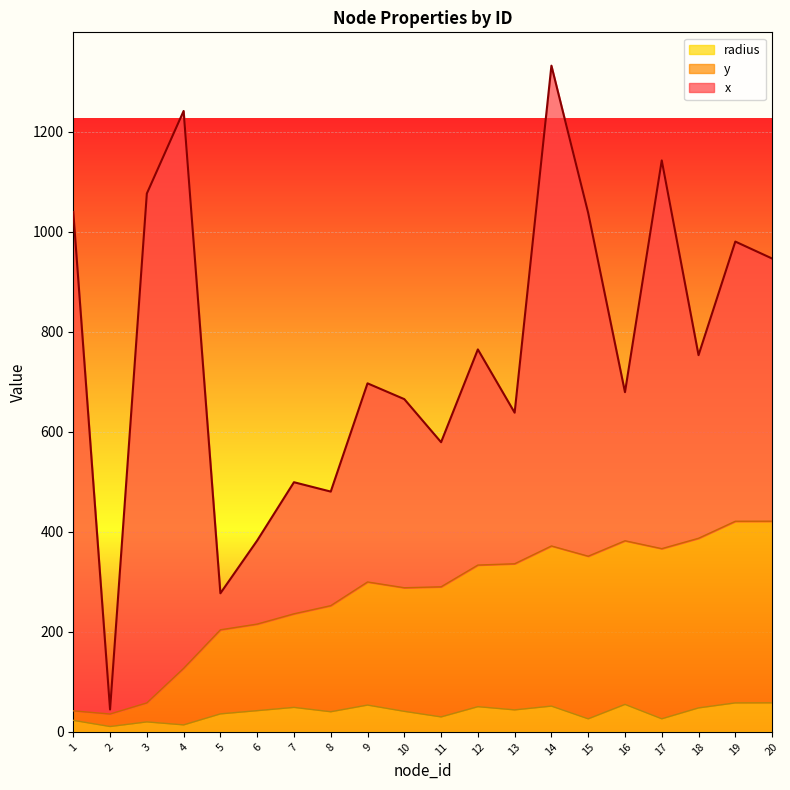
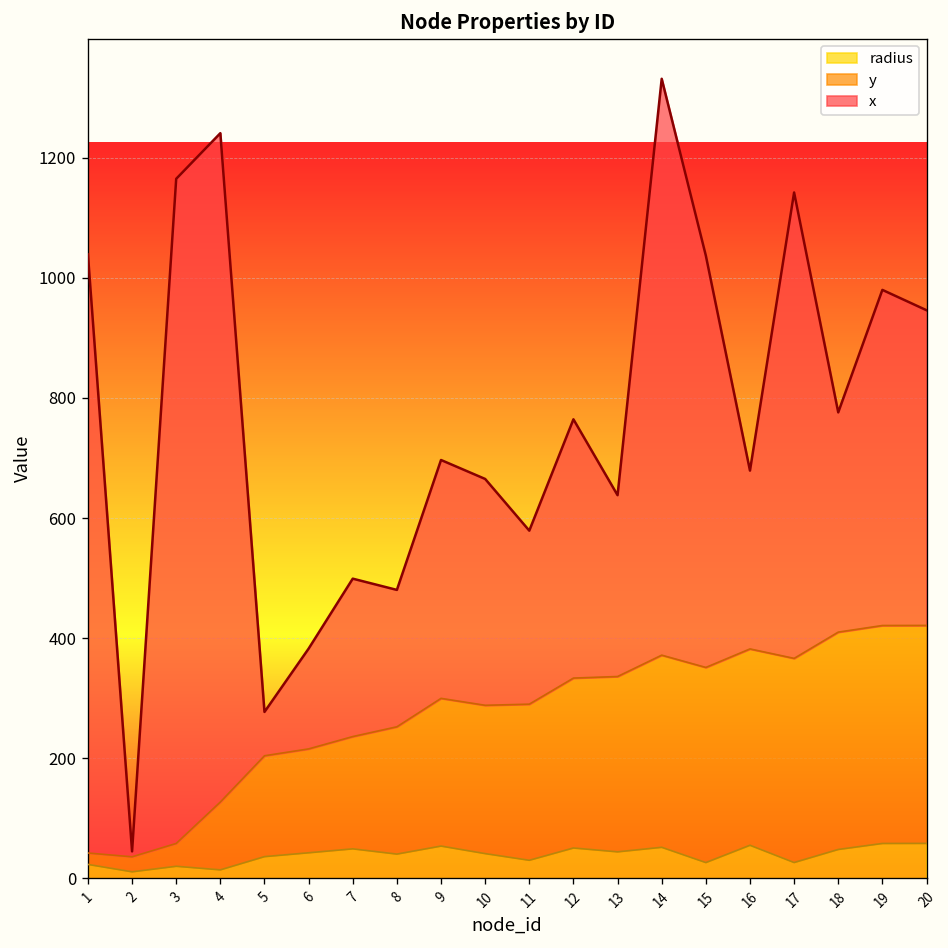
x, 3: 1020 -> 1110
y, 18: 340 -> 360
